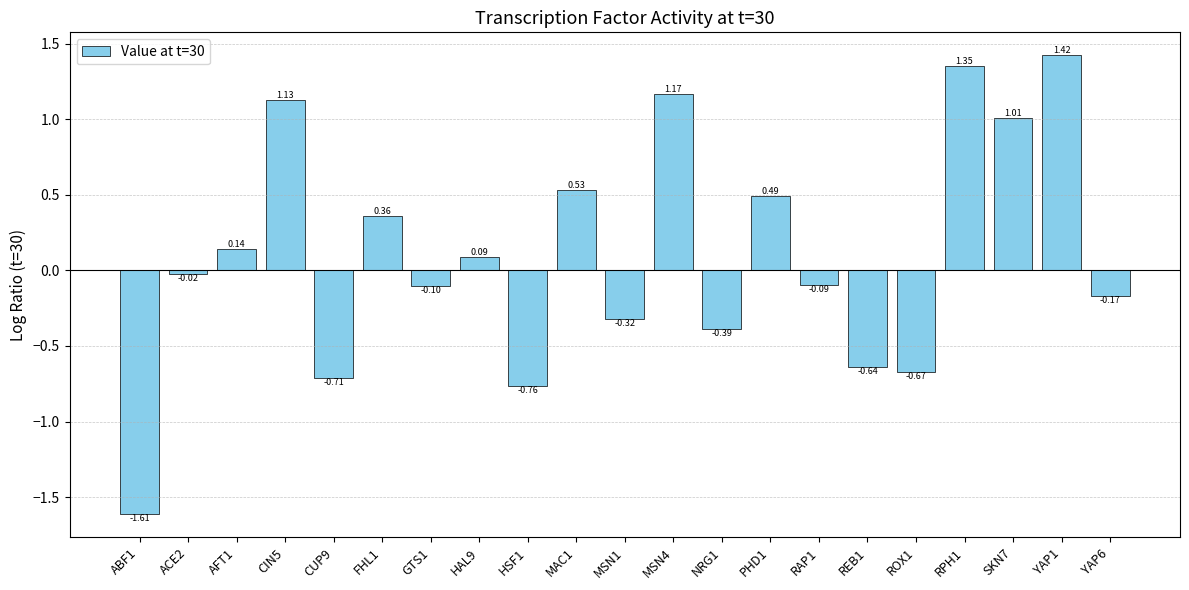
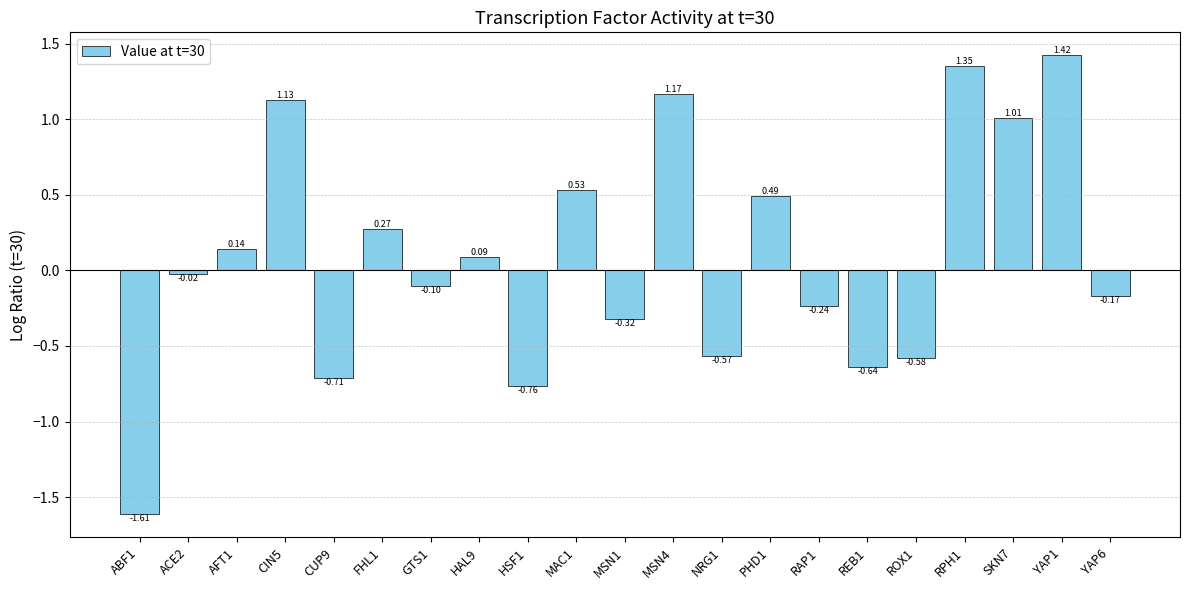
FHL1: 0.36 -> 0.27
NRG1: -0.39 -> -0.57
RAP1: -0.09 -> -0.24
ROX1: -0.67 -> -0.58
